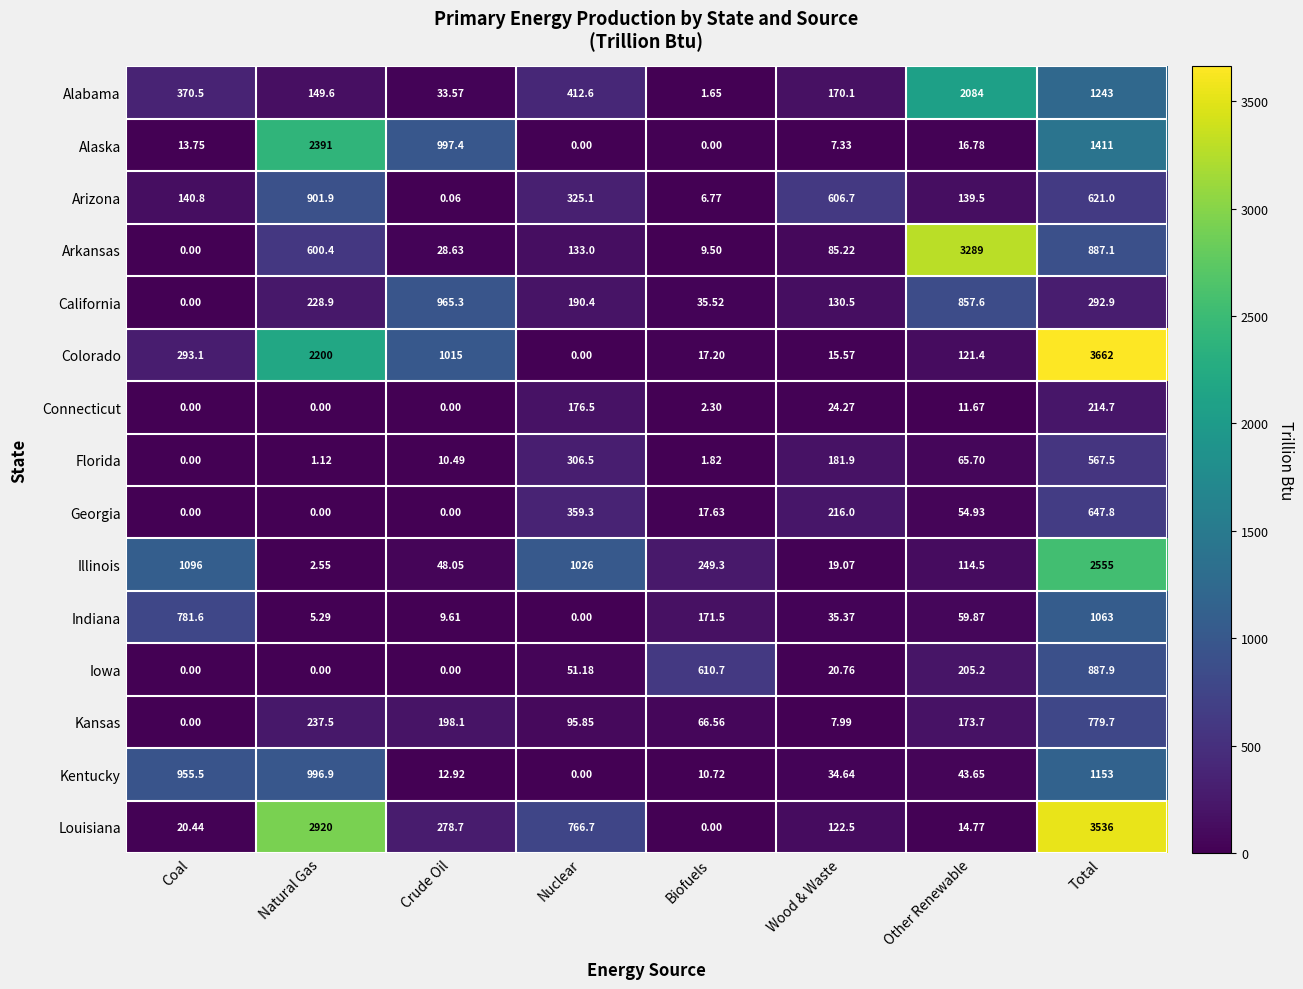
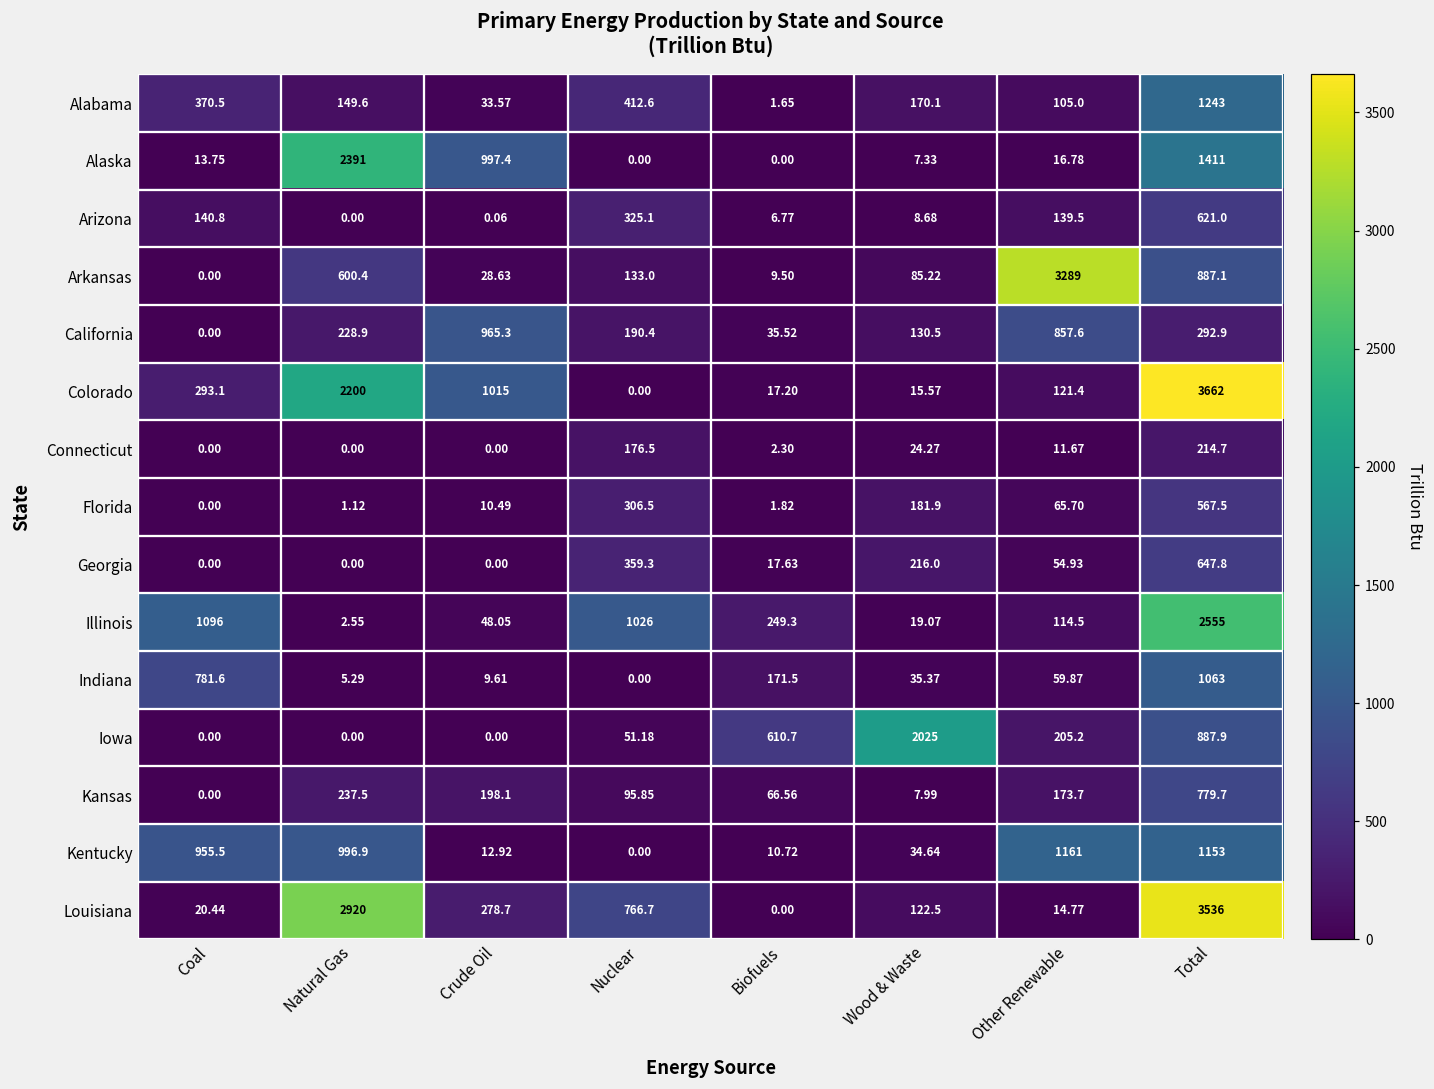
Alabama, Other Renewable: 2084 -> 105.0
Arizona, Natural Gas: 901.9 -> 0.00
Arizona, Wood & Waste: 606.7 -> 8.68
Iowa, Wood & Waste: 20.76 -> 2025
Kentucky, Other Renewable: 43.65 -> 1161
